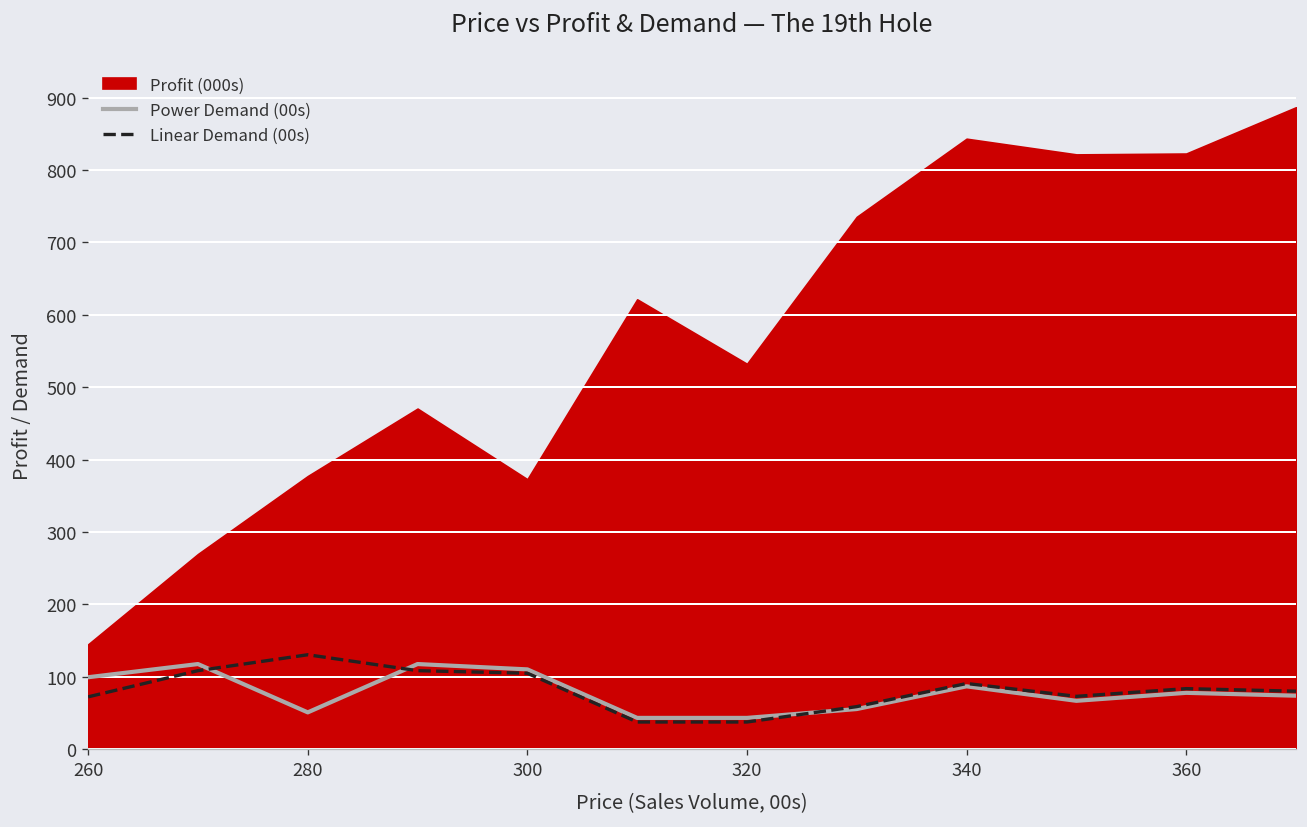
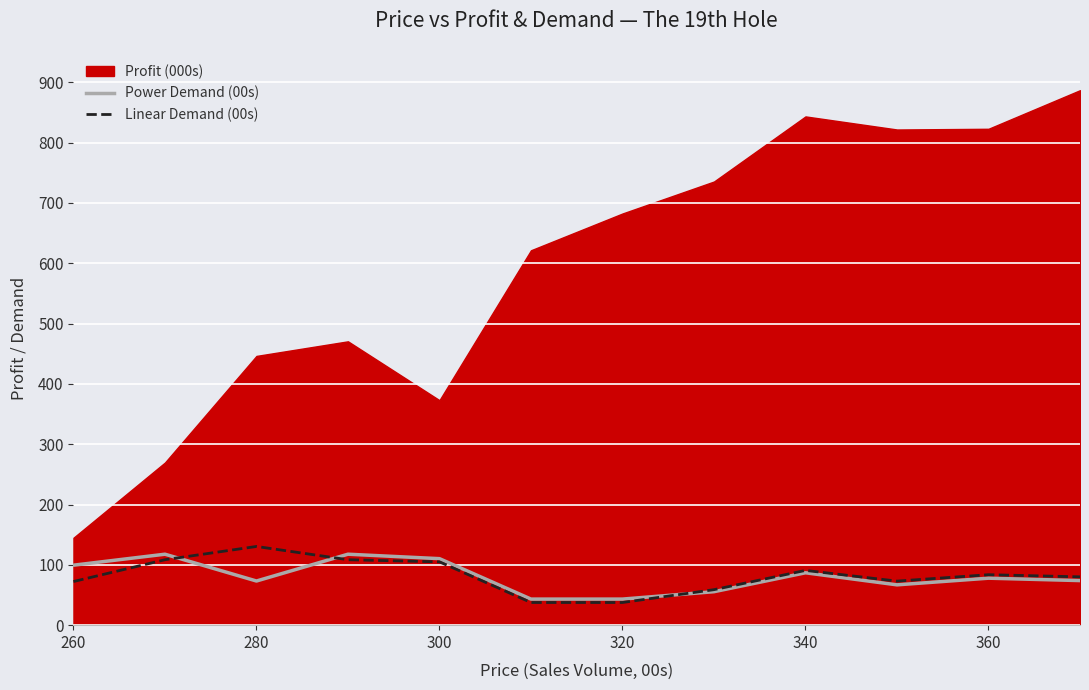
Power Demand (00s), 280: 50 -> 70
Profit (000s), 280: 380 -> 450
Profit (000s), 320: 530 -> 680
